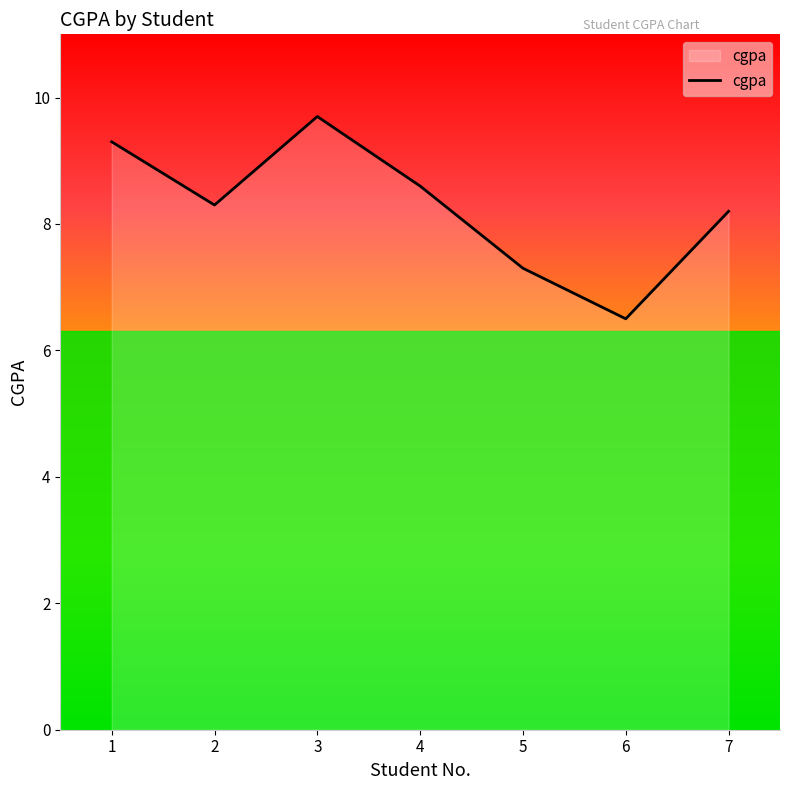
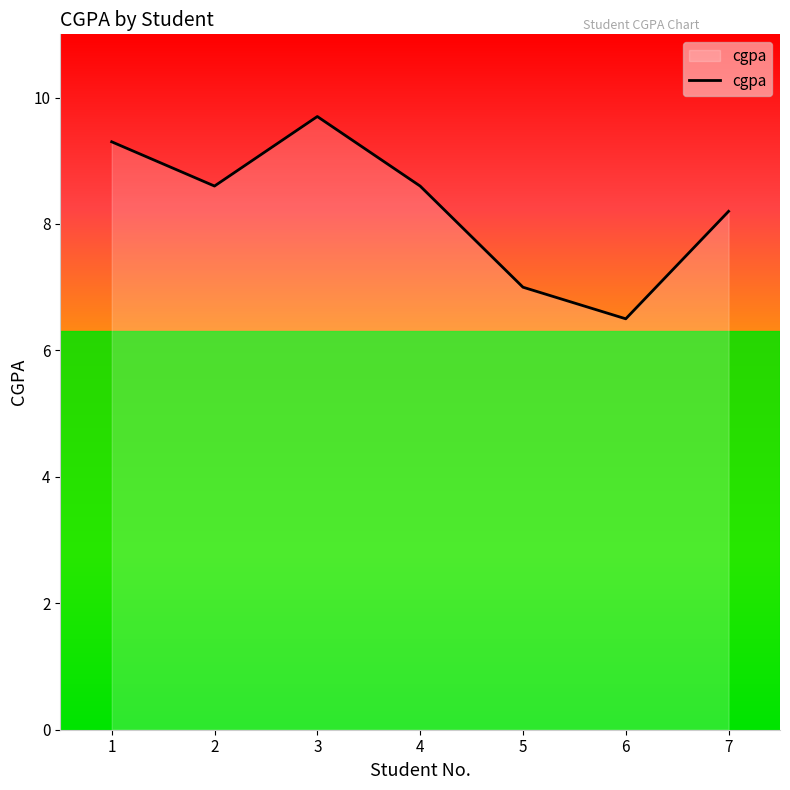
2: 8.3 -> 8.6
5: 7.3 -> 7.0
